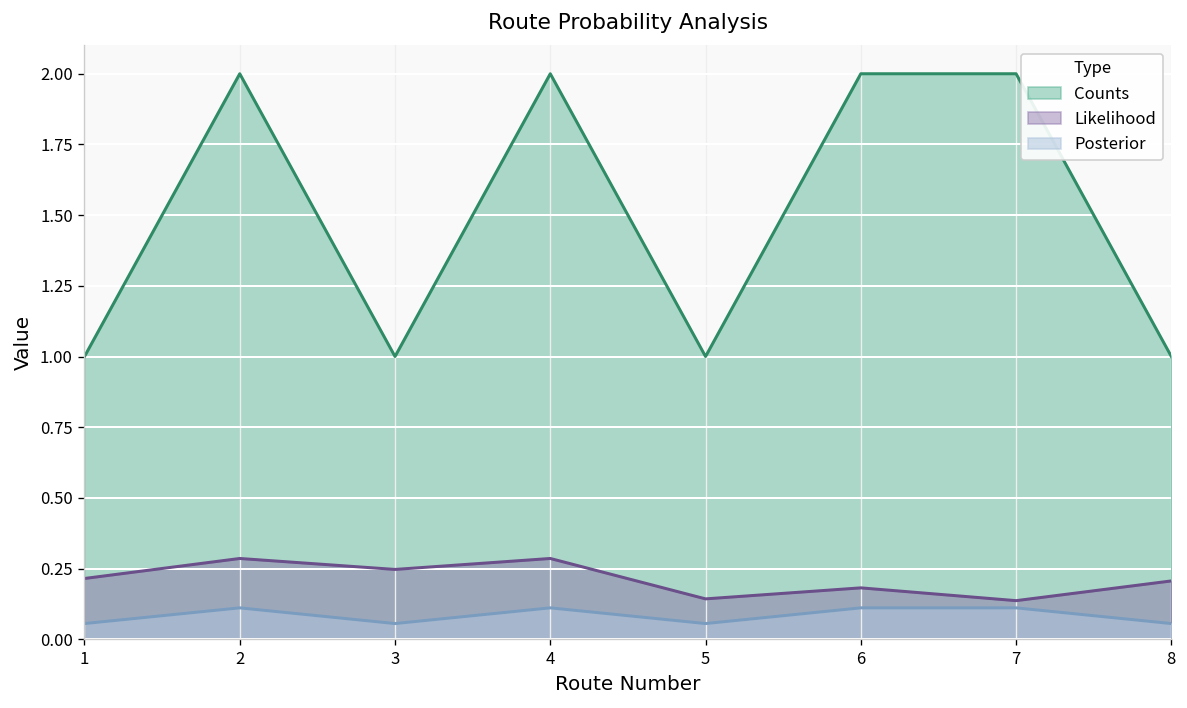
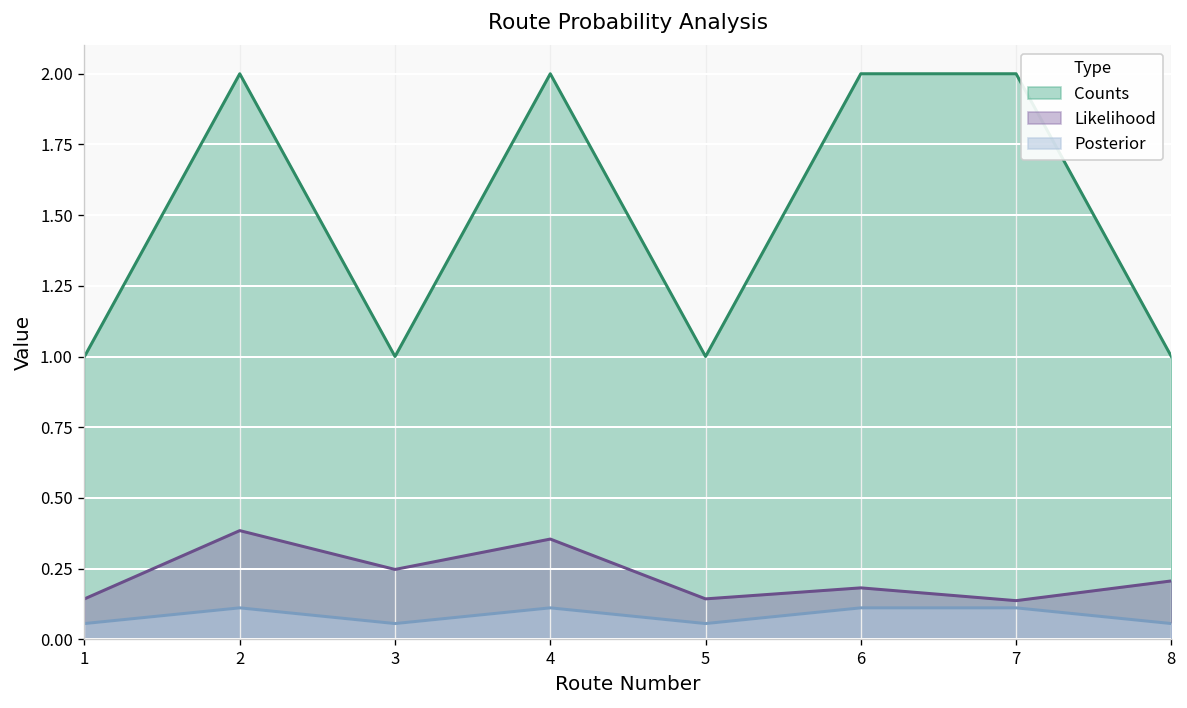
Likelihood, 1: 0.21 -> 0.14
Likelihood, 2: 0.29 -> 0.38
Likelihood, 4: 0.29 -> 0.35
